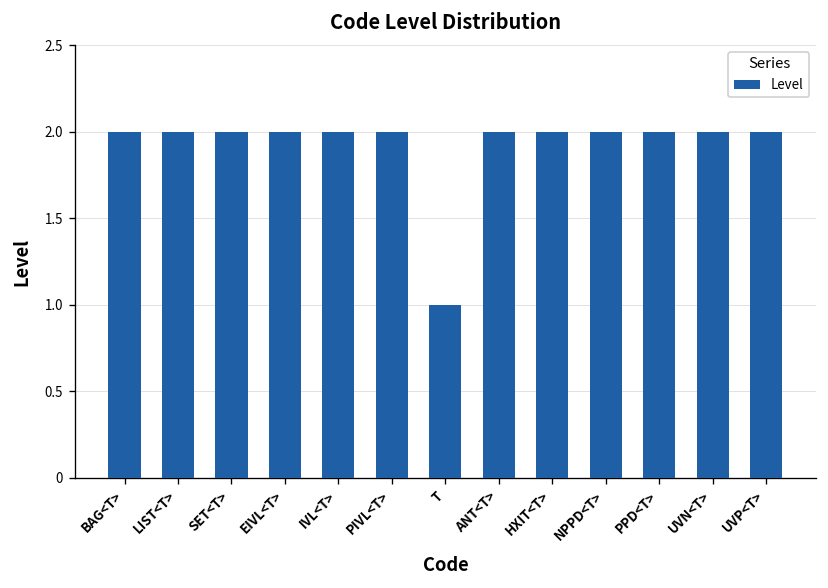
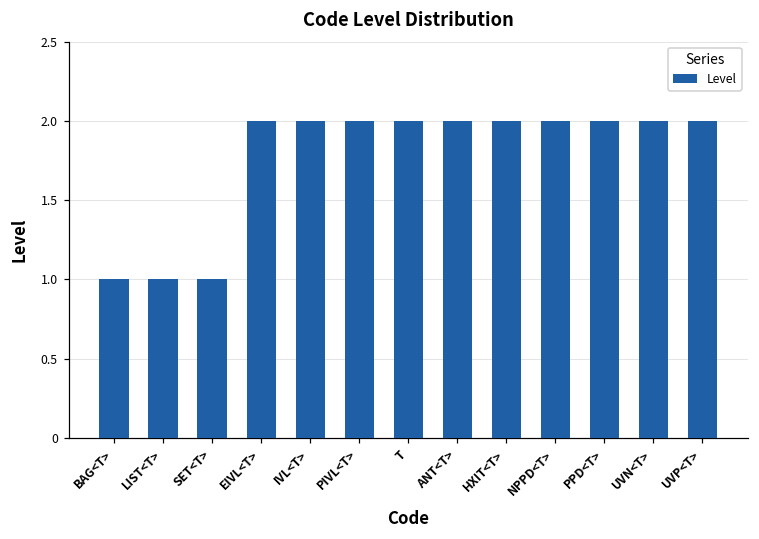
BAG<T>: 2 -> 1
LIST<T>: 2 -> 1
SET<T>: 2 -> 1
T: 1 -> 2
